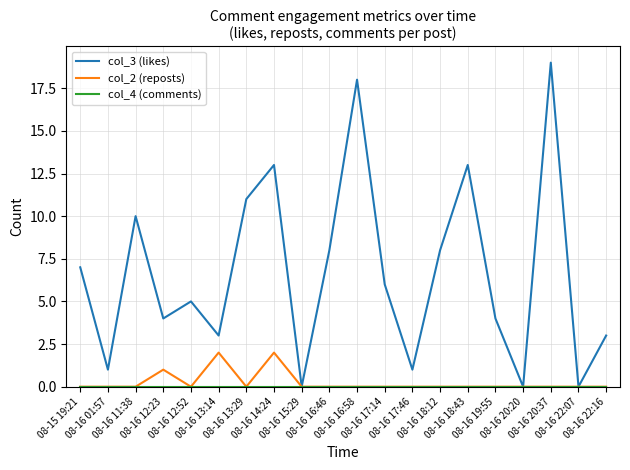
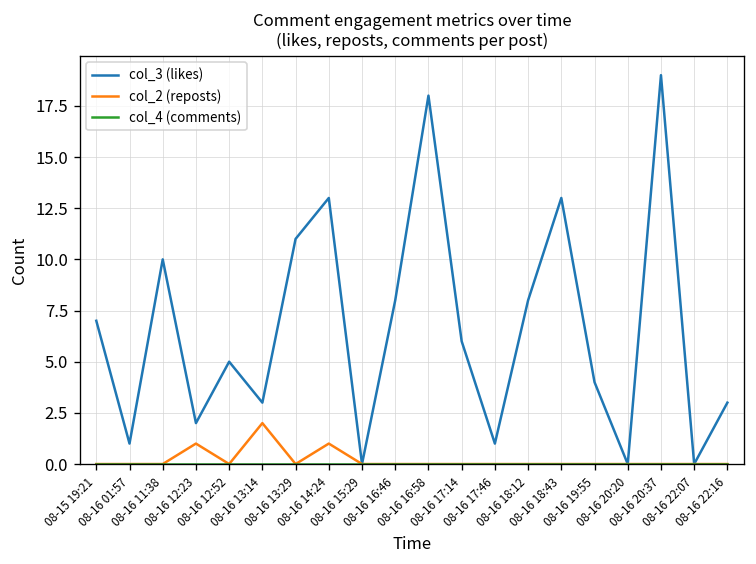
col_3 (likes), 08-16 12:23: 4 -> 2
col_2 (reposts), 08-16 14:24: 2 -> 1
